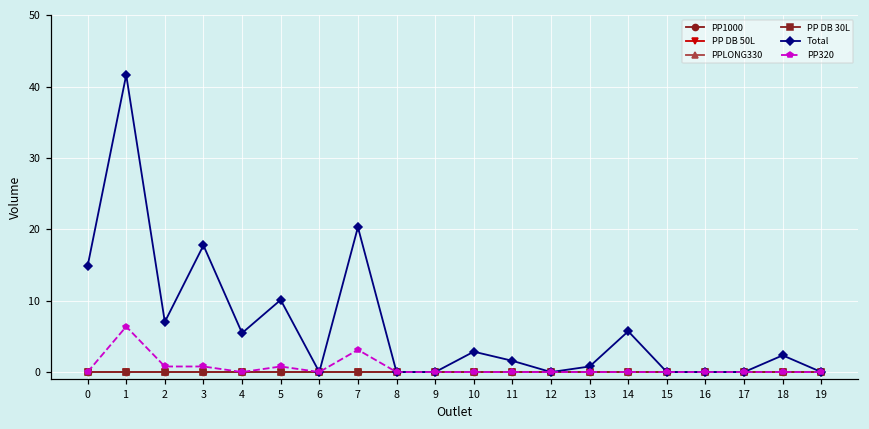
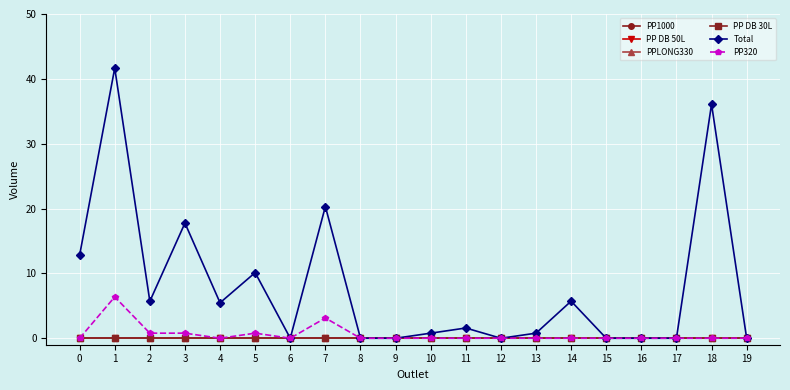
Total, 0: 15 -> 13
Total, 2: 7 -> 6
Total, 10: 3 -> 1
Total, 18: 2 -> 36
